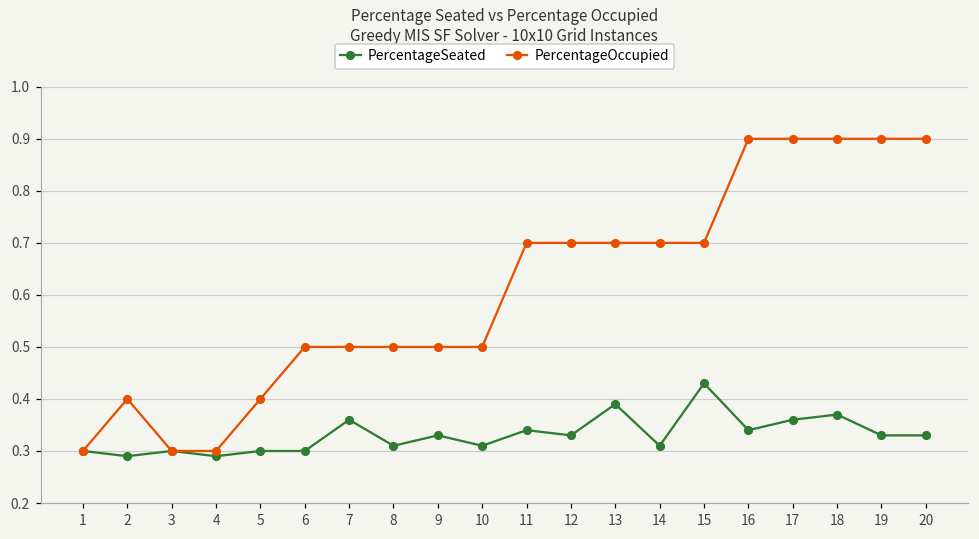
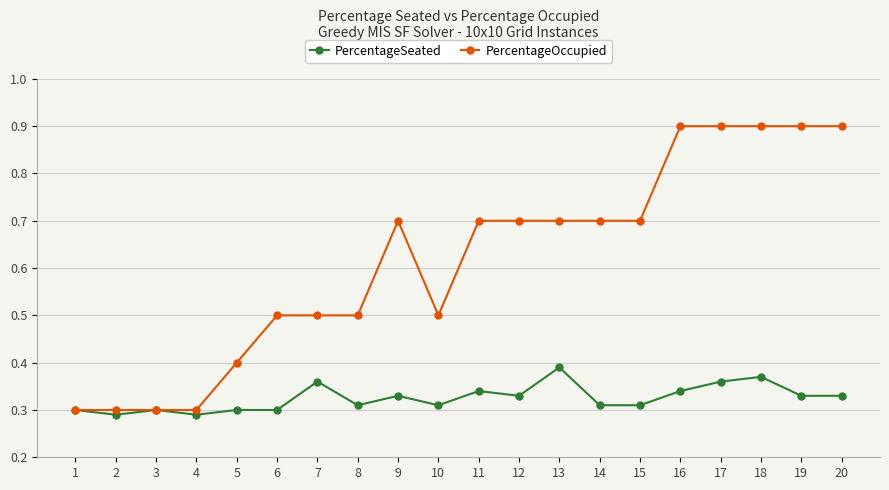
PercentageOccupied, 2: 0.4 -> 0.3
PercentageOccupied, 9: 0.5 -> 0.7
PercentageSeated, 15: 0.43 -> 0.31
